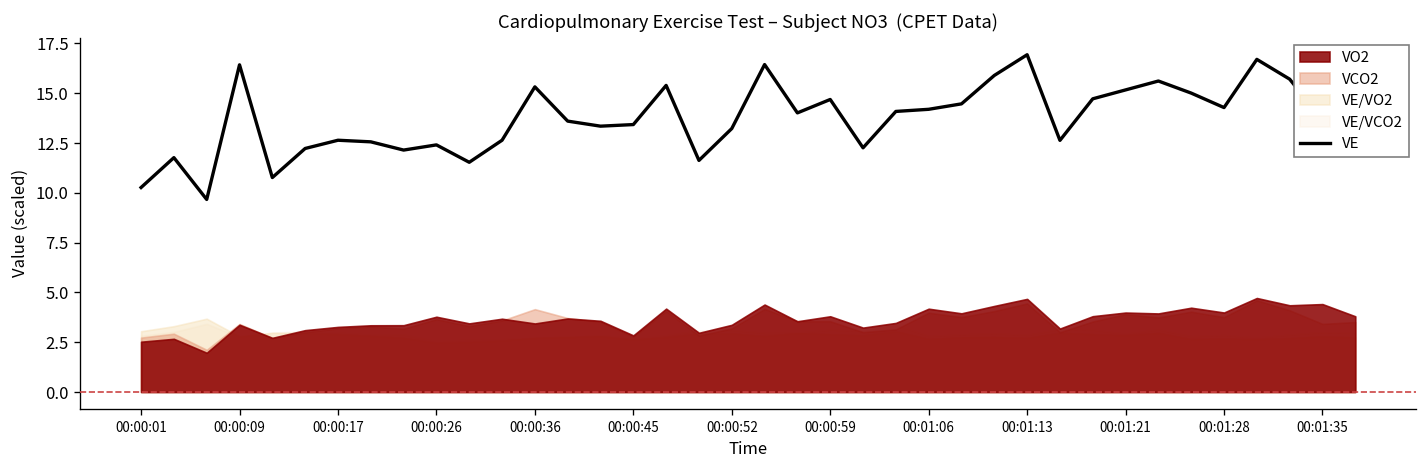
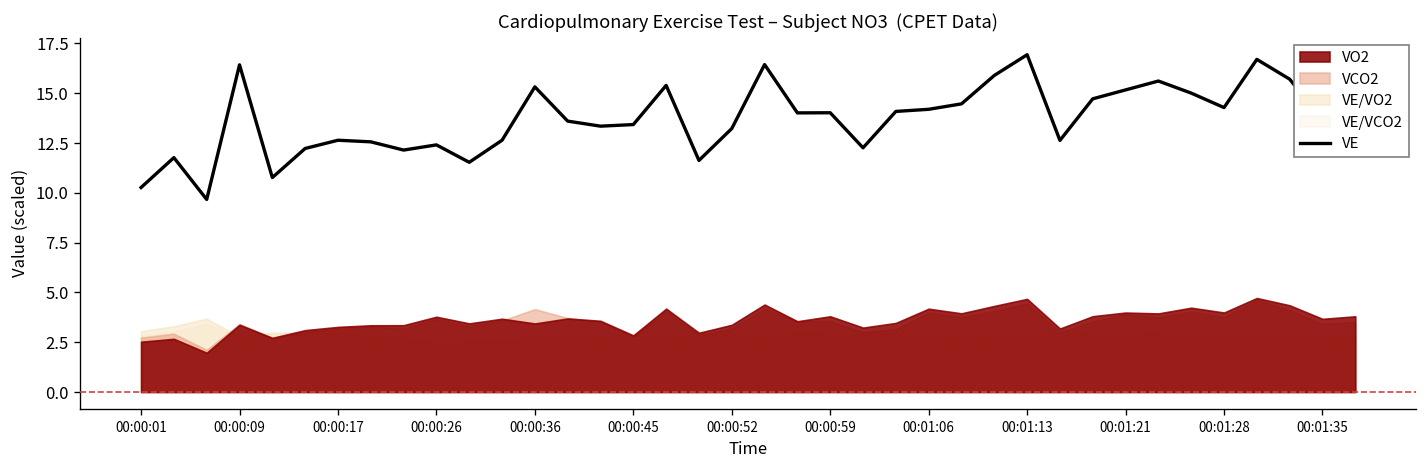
VE, 00:00:59: 14.7 -> 14.0
VO2, 00:01:35: 4.4 -> 3.7
